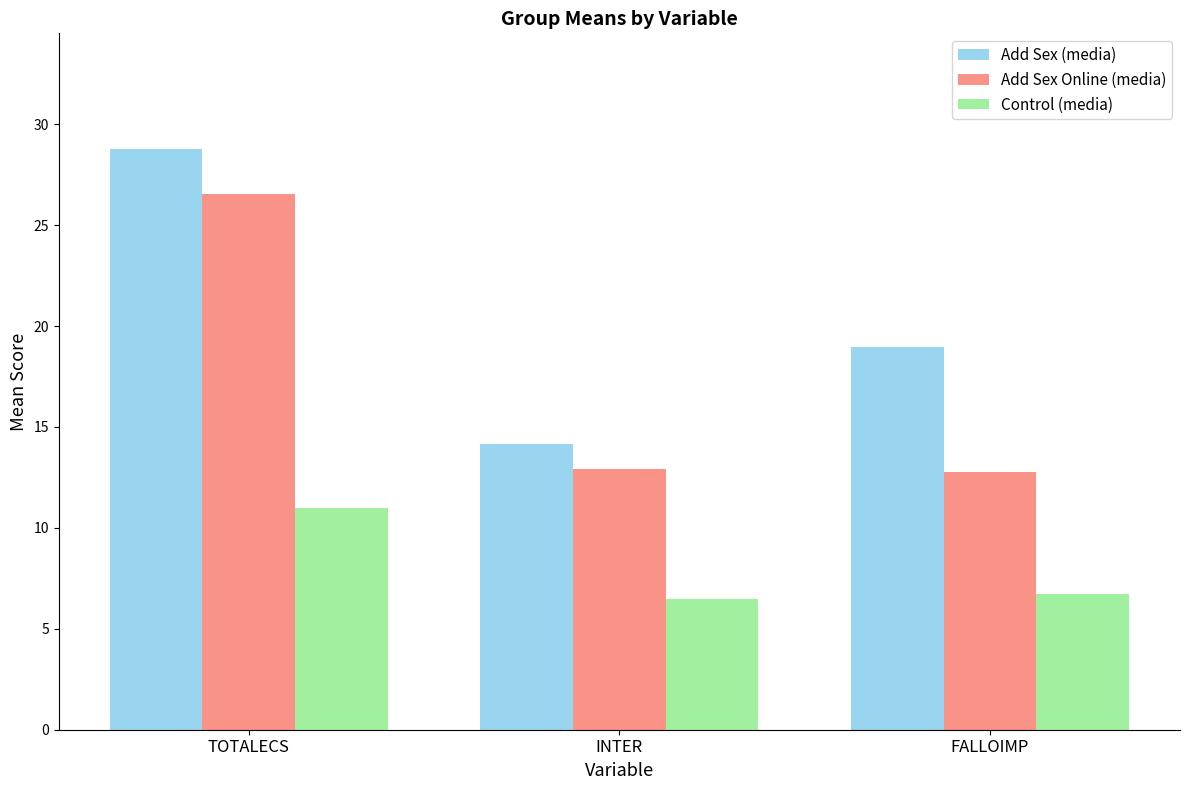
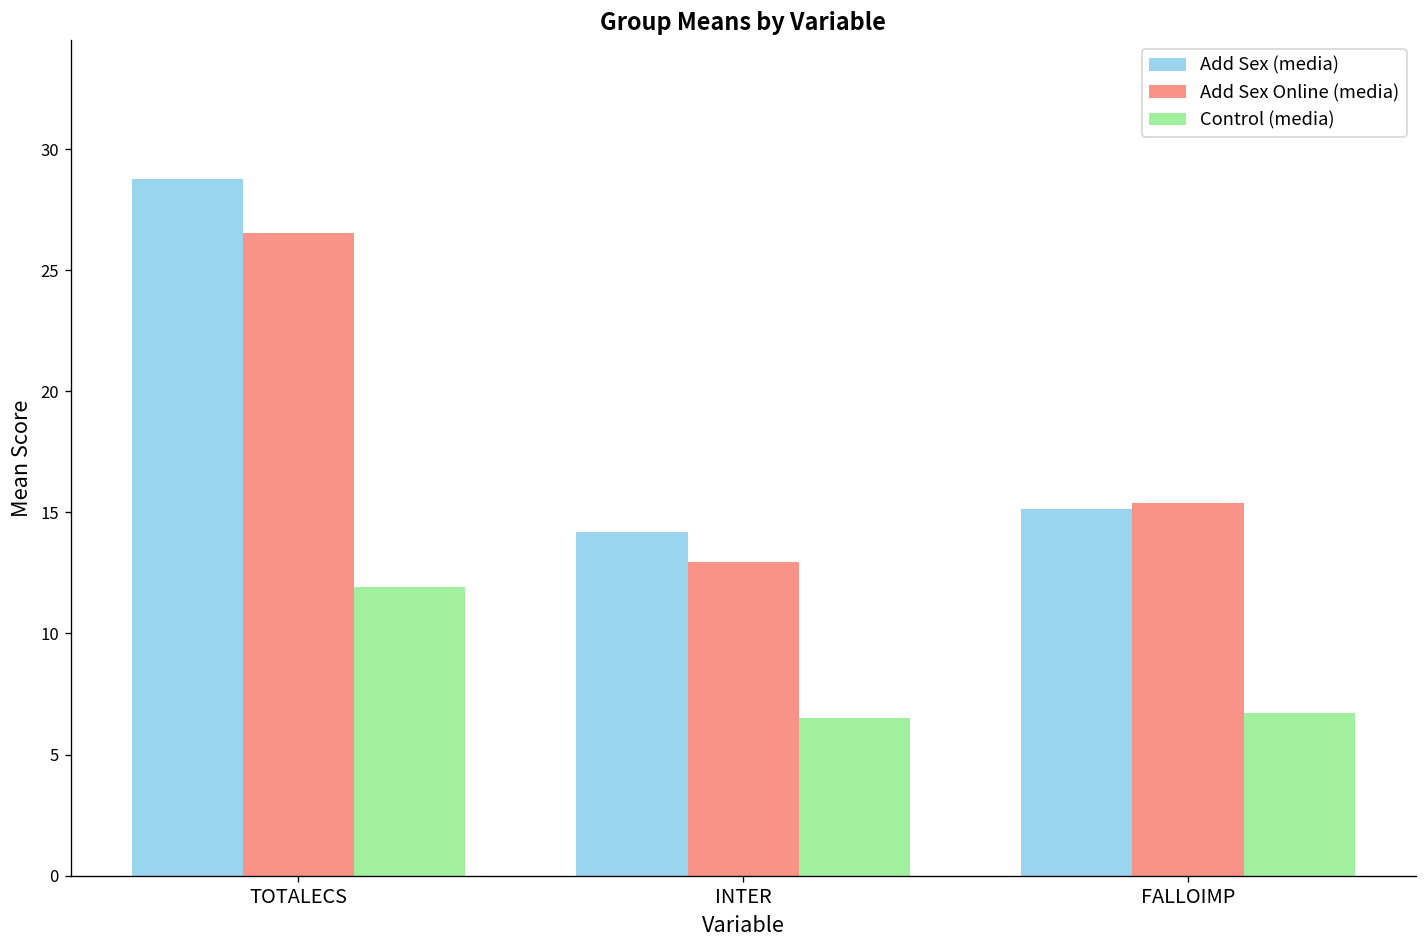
Control (media), TOTALECS: 11.0 -> 11.9
Add Sex (media), FALLOIMP: 18.9 -> 15.1
Add Sex Online (media), FALLOIMP: 12.8 -> 15.4
